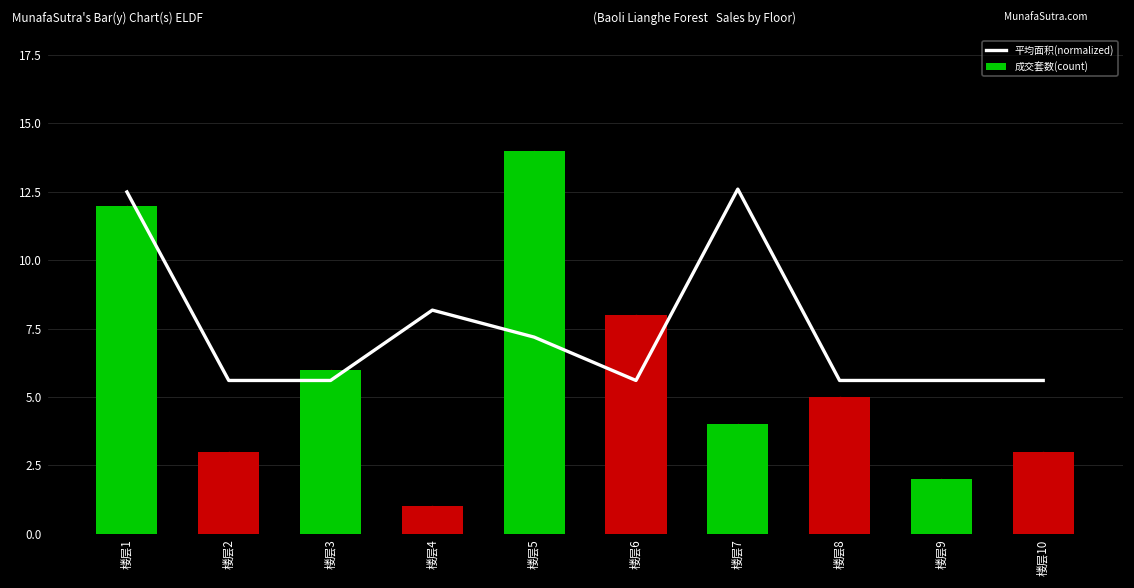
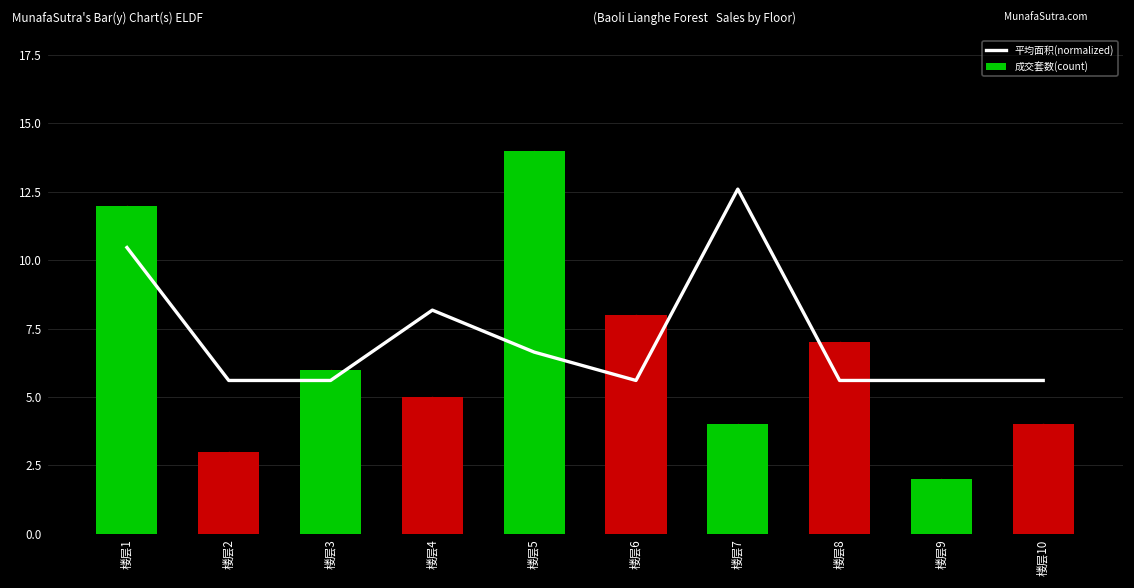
平均面积(normalized), 楼层1: 12.5 -> 10.5
成交套数(count), 楼层4: 1 -> 5
平均面积(normalized), 楼层5: 7.2 -> 6.6
成交套数(count), 楼层8: 5 -> 7
成交套数(count), 楼层10: 3 -> 4
